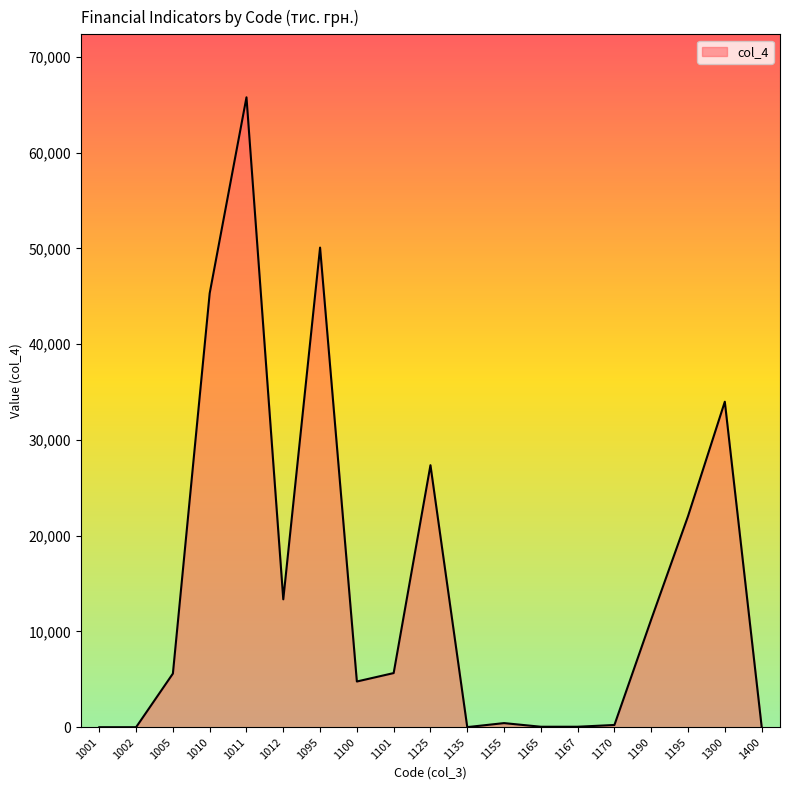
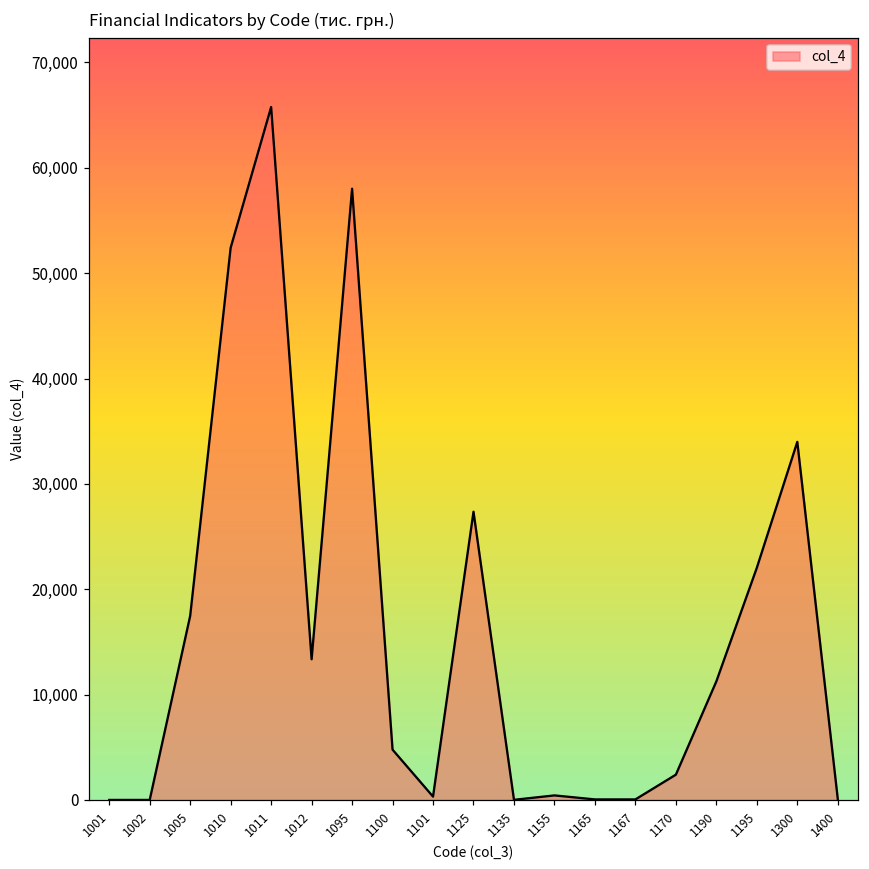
1005: 6,000 -> 17,000
1010: 45,000 -> 52,000
1095: 50,000 -> 58,000
1101: 6,000 -> 0
1170: 0 -> 2,000
